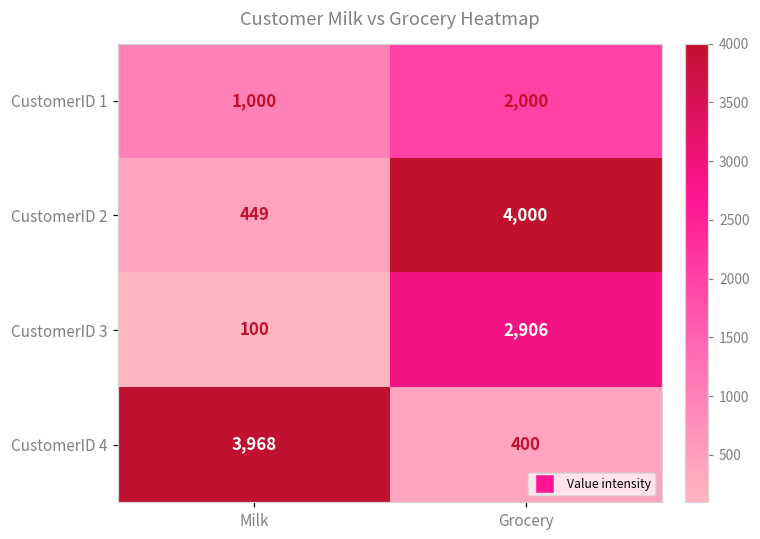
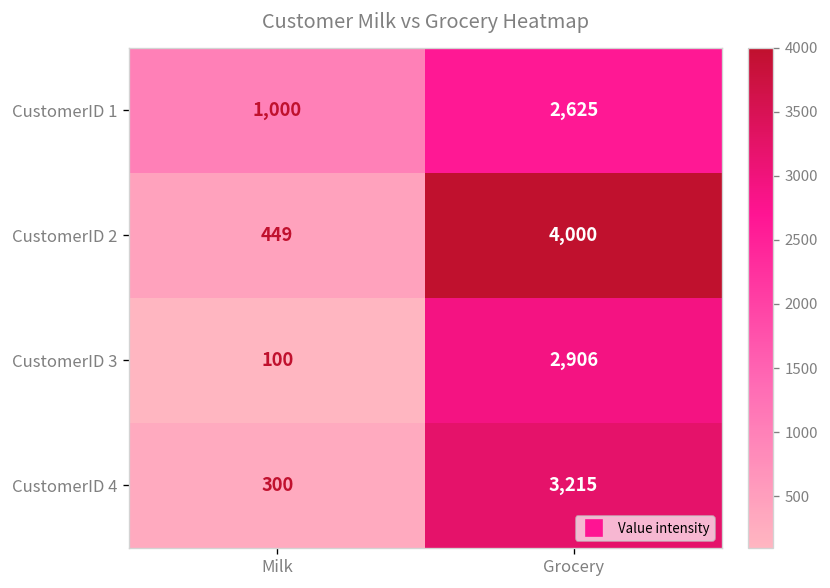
CustomerID 1, Grocery: 2,000 -> 2,625
CustomerID 4, Milk: 3,968 -> 300
CustomerID 4, Grocery: 400 -> 3,215
